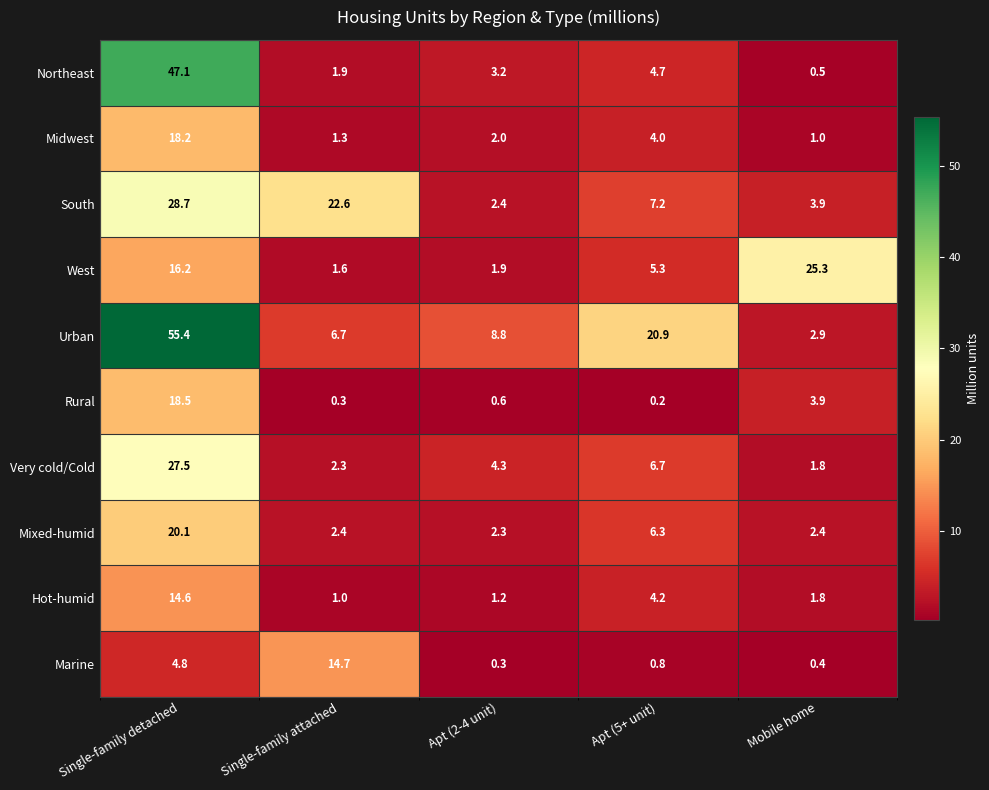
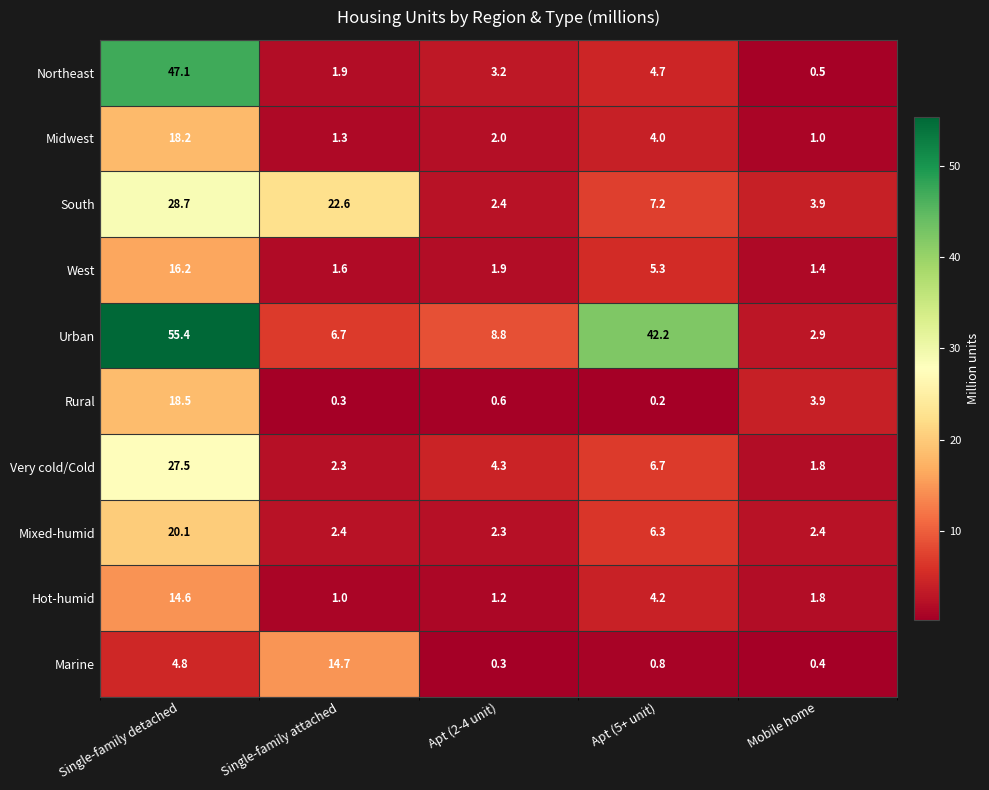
West, Mobile home: 25.3 -> 1.4
Urban, Apt (5+ unit): 20.9 -> 42.2
